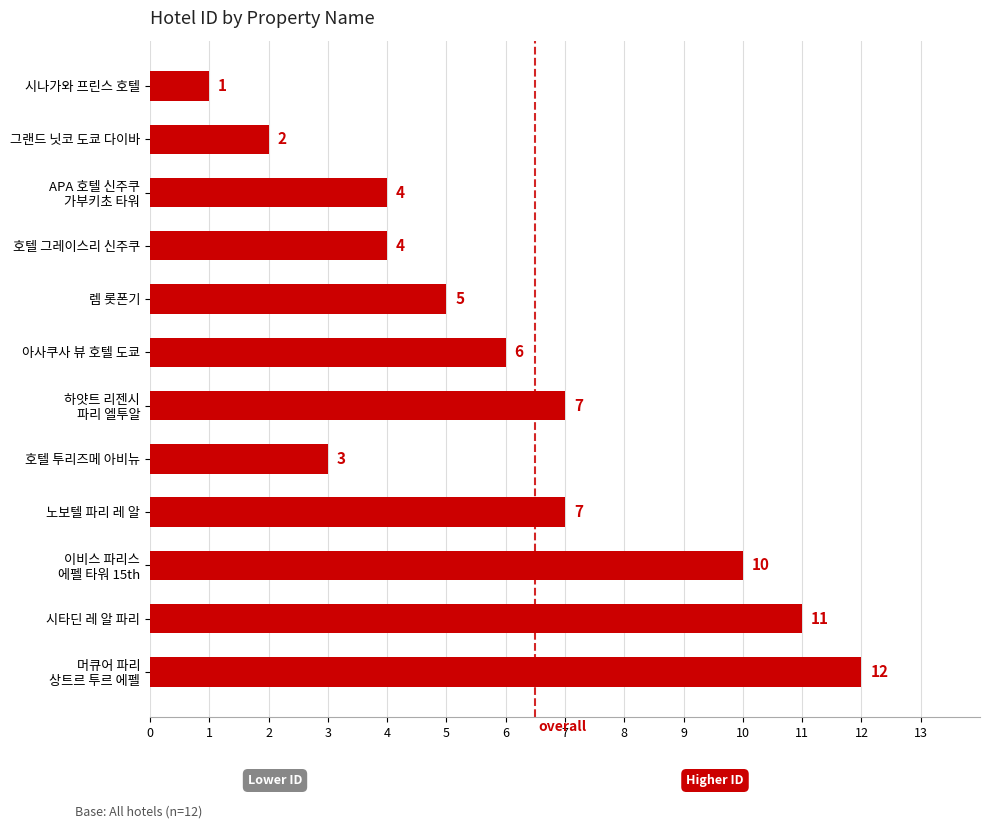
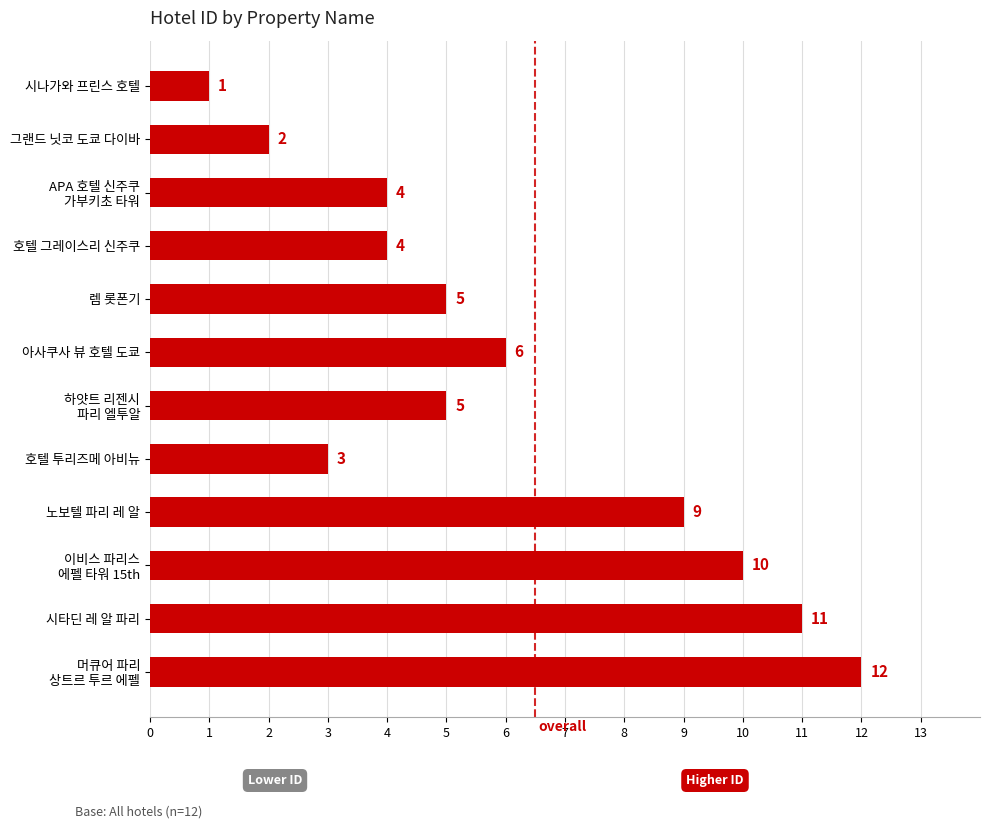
하얏트 리젠시 파리 엘투알: 7 -> 5
노보텔 파리 레 알: 7 -> 9
